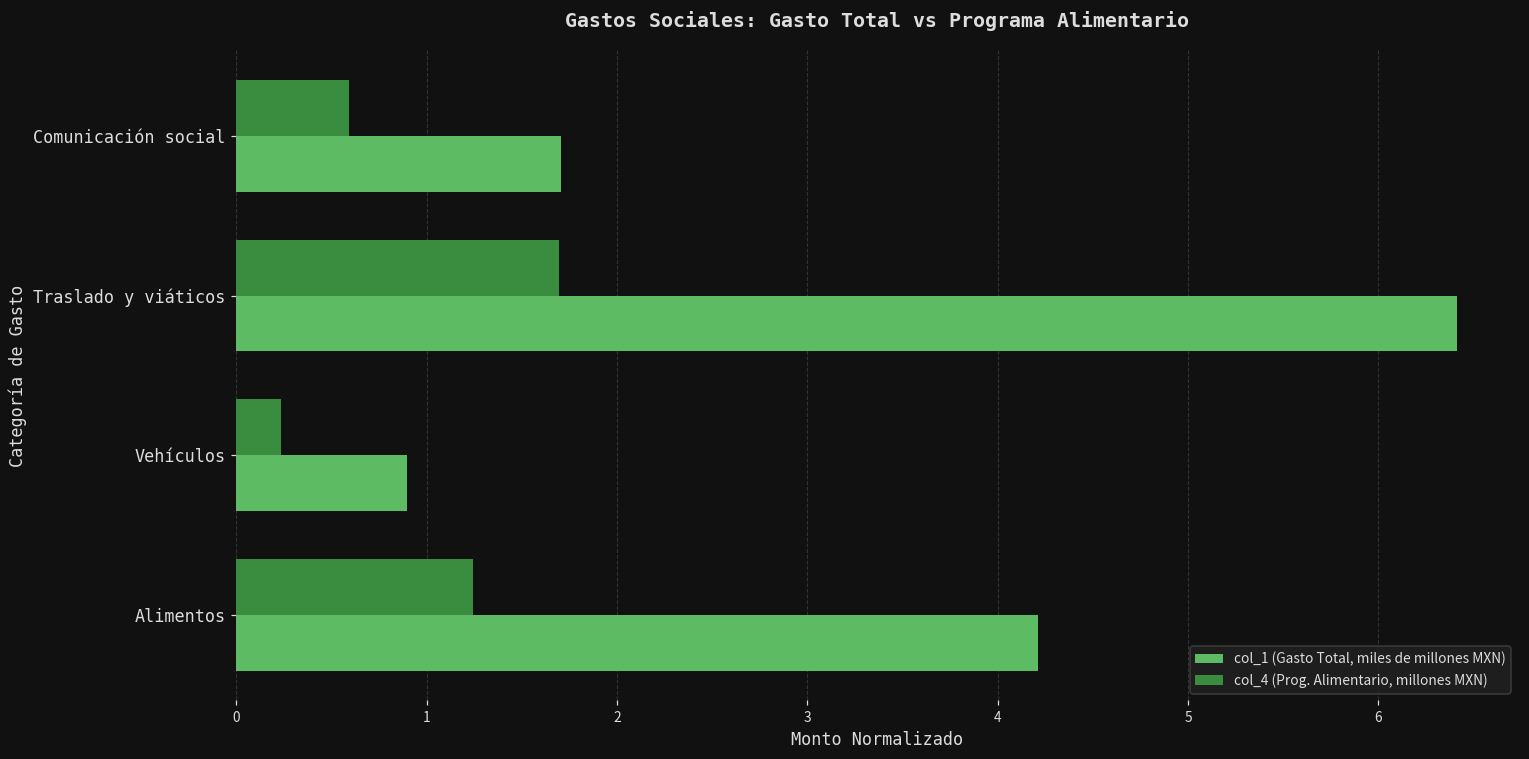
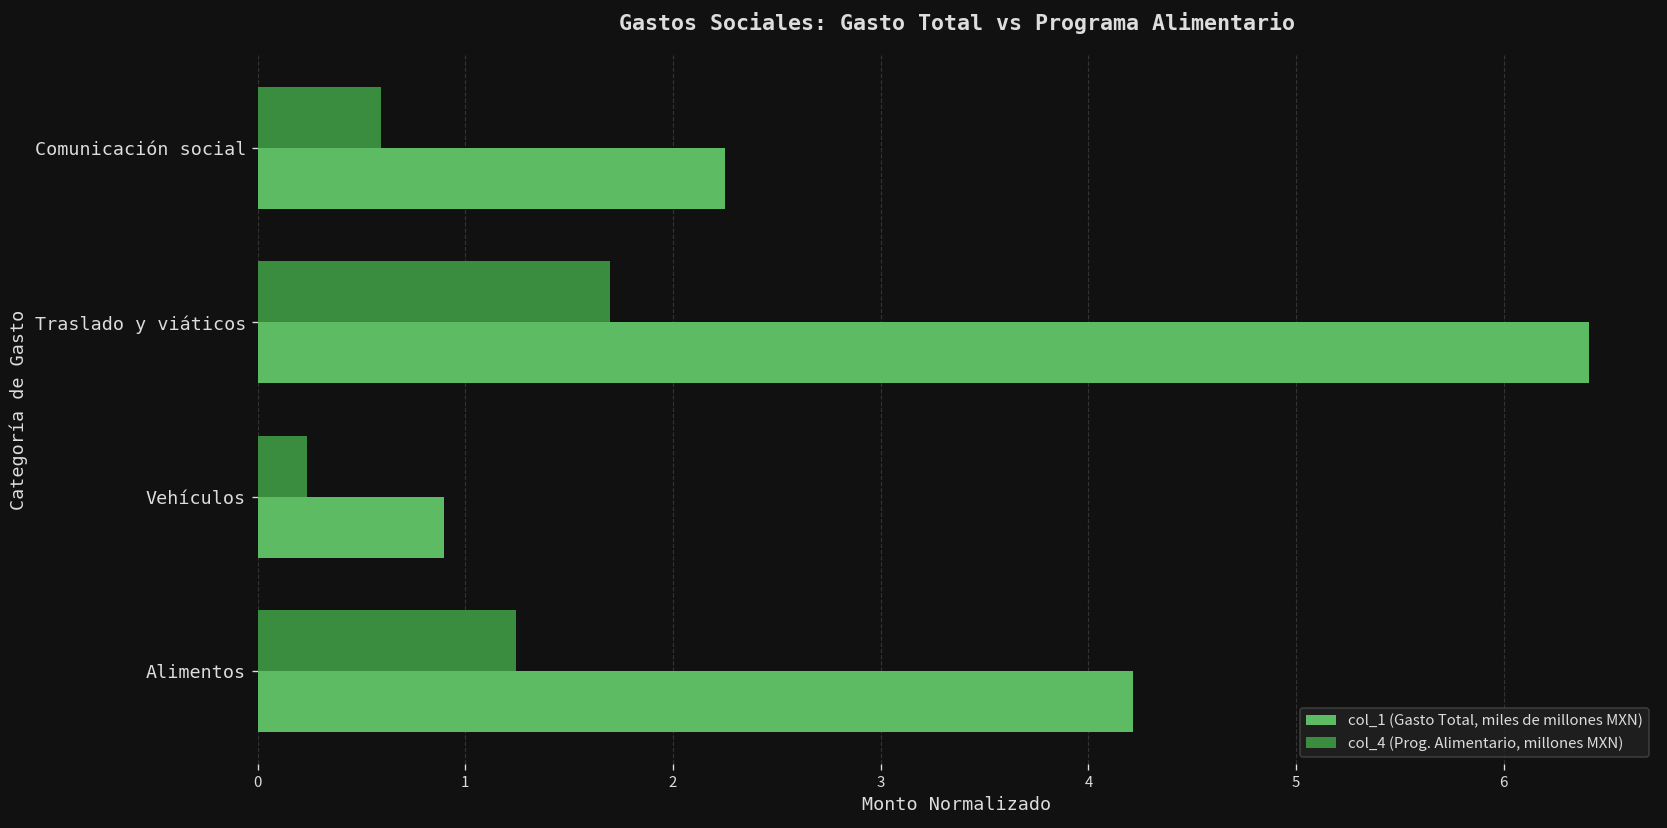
col_1 (Gasto Total, miles de millones MXN), Comunicación social: 1.71 -> 2.25
